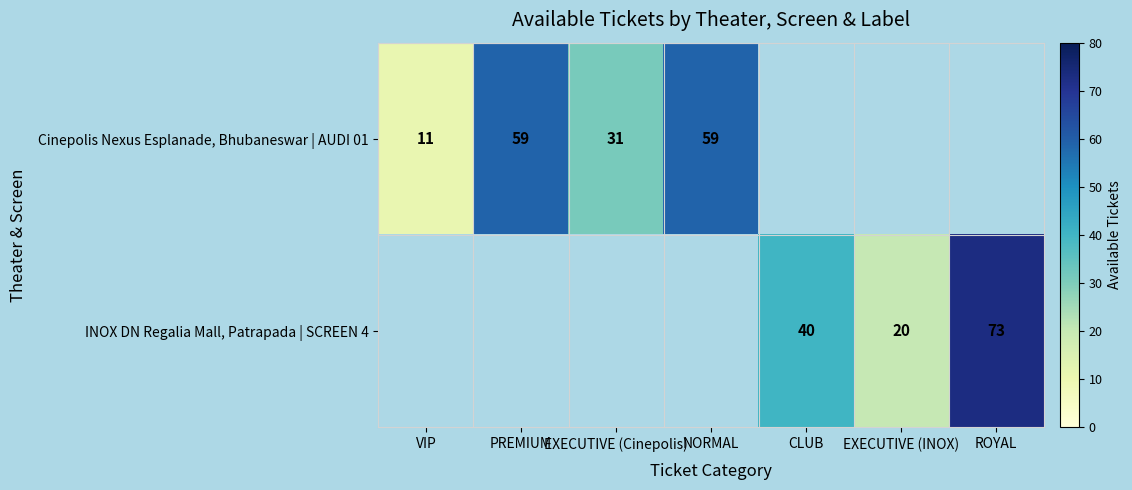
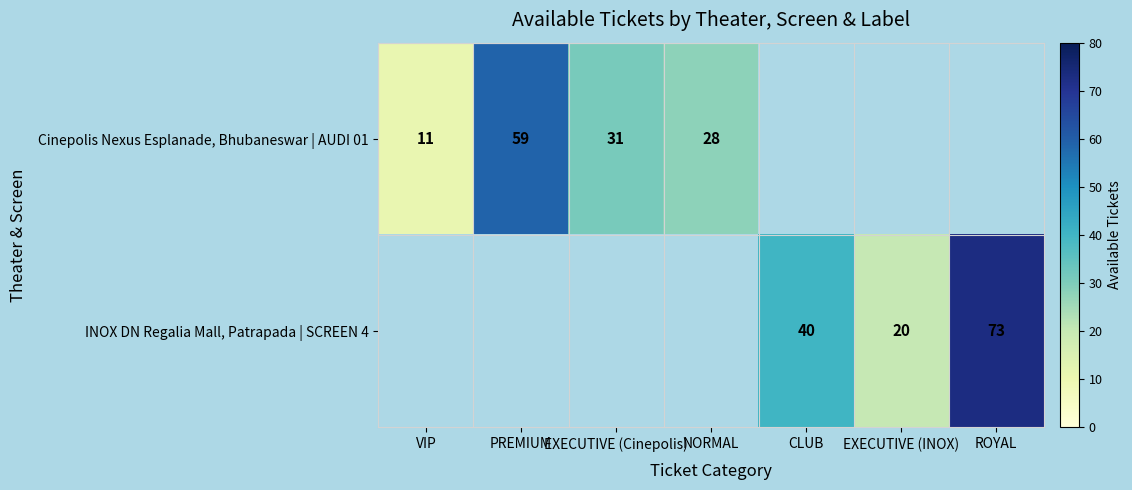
Cinepolis Nexus Esplanade, Bhubaneswar | AUDI 01, NORMAL: 59 -> 28
